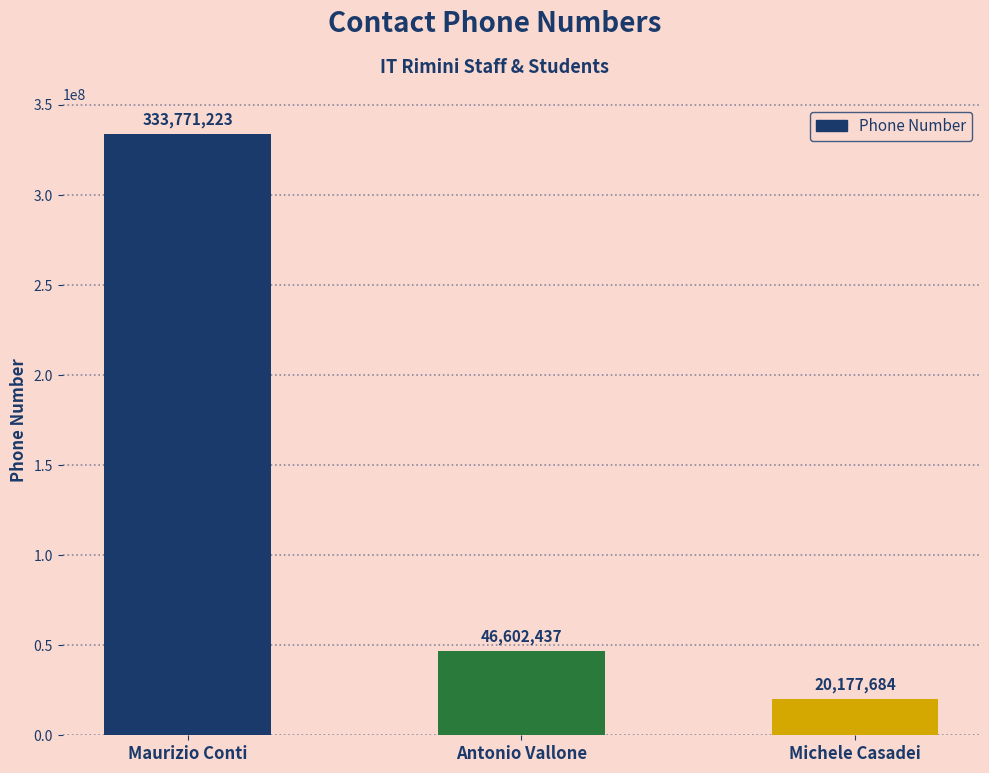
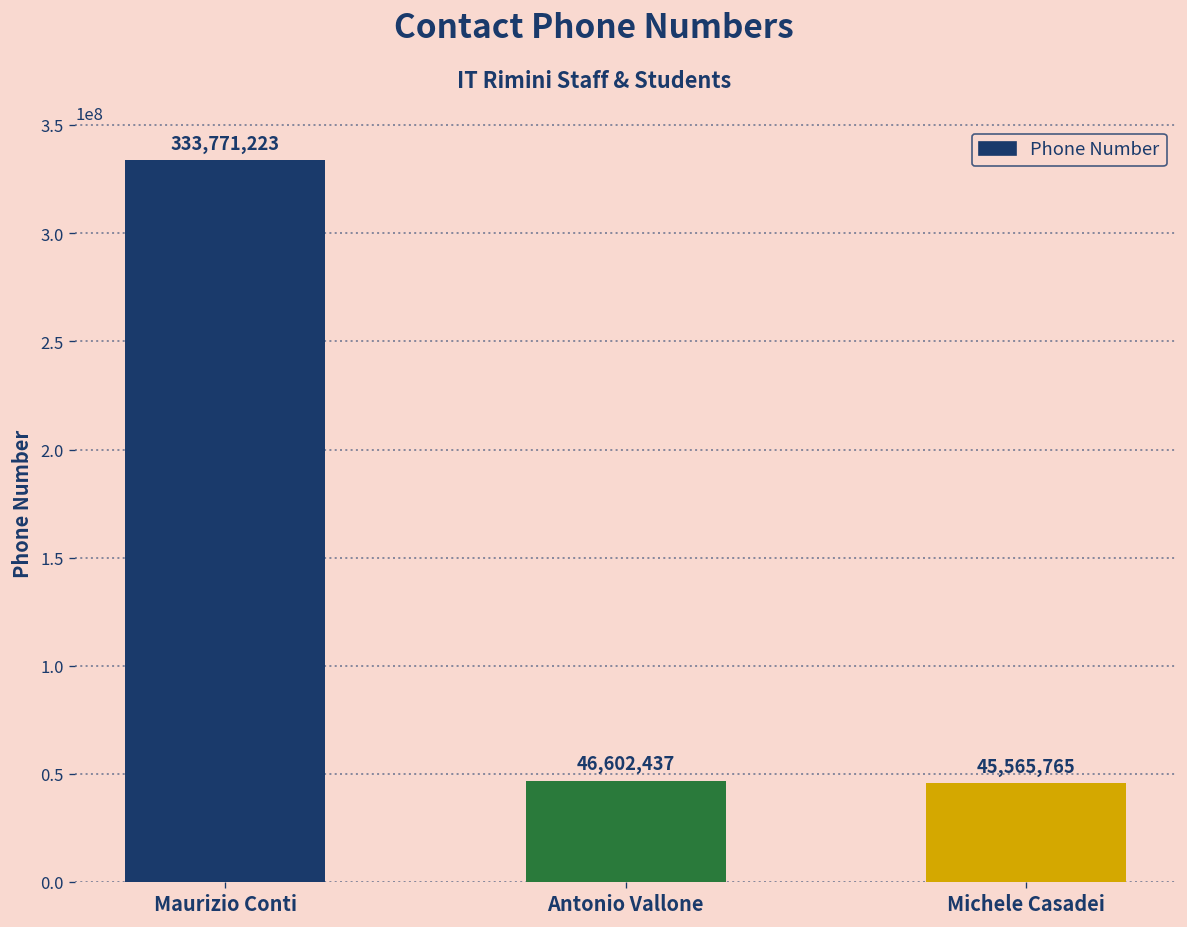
Michele Casadei: 20,177,684 -> 45,565,765
